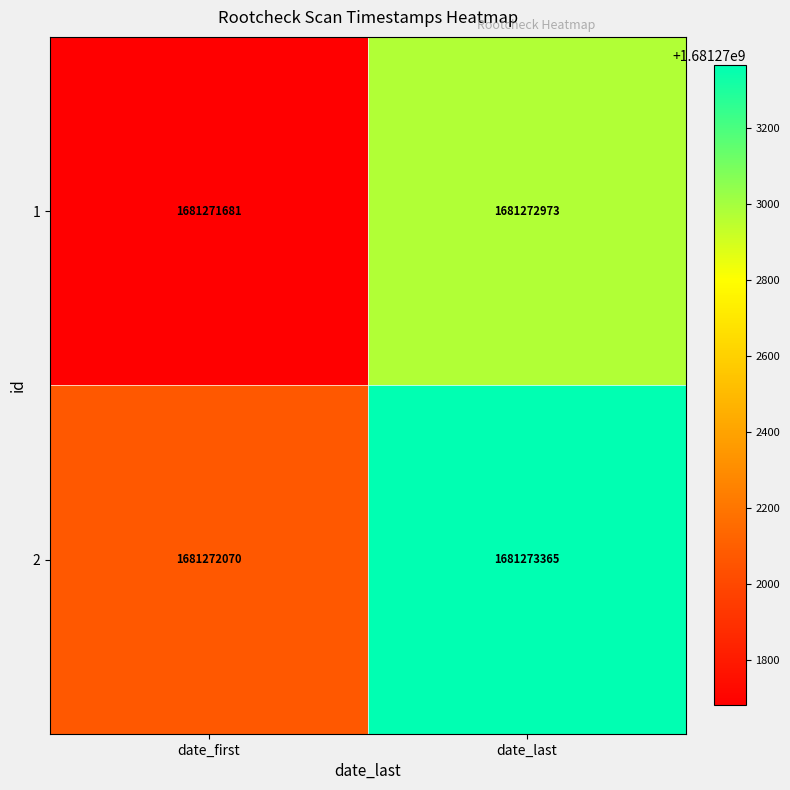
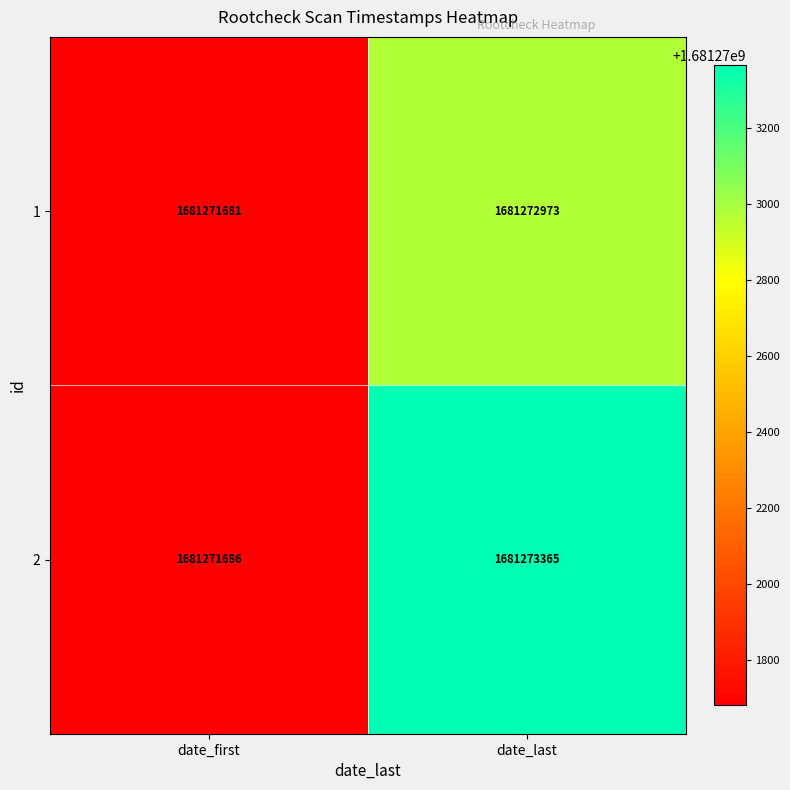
2, date_first: 1681272070 -> 1681271686
